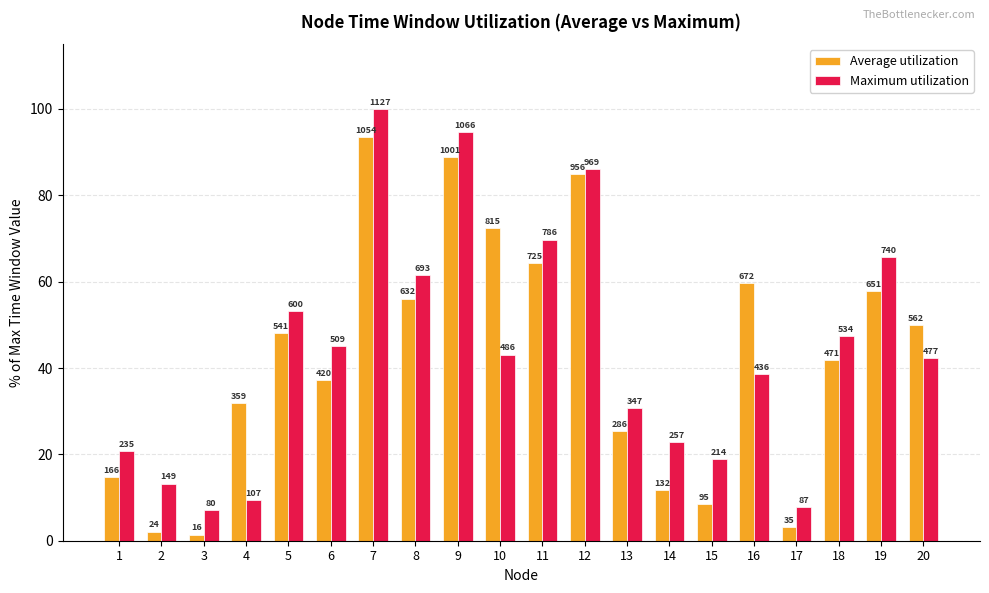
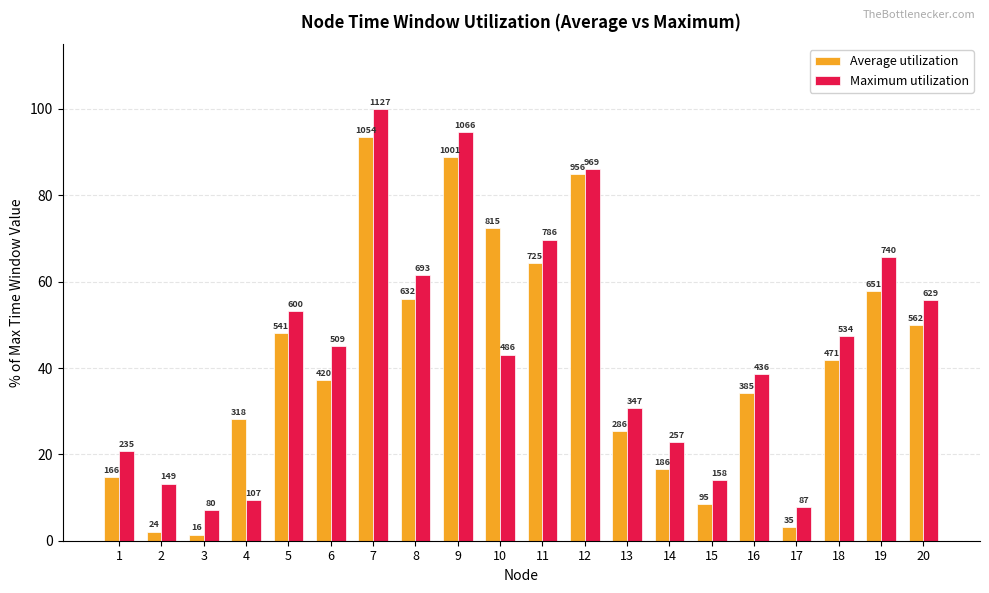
Average utilization, 4: 359 -> 318
Average utilization, 14: 132 -> 186
Maximum utilization, 15: 214 -> 158
Average utilization, 16: 672 -> 385
Maximum utilization, 20: 477 -> 629
